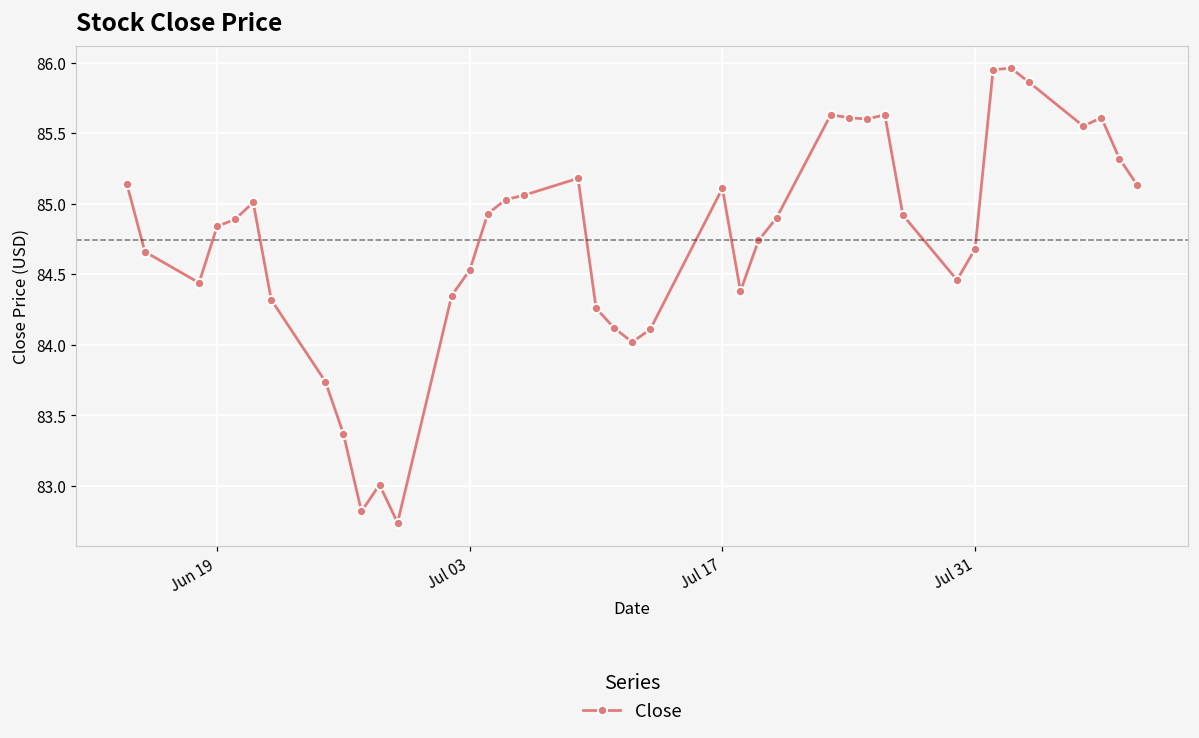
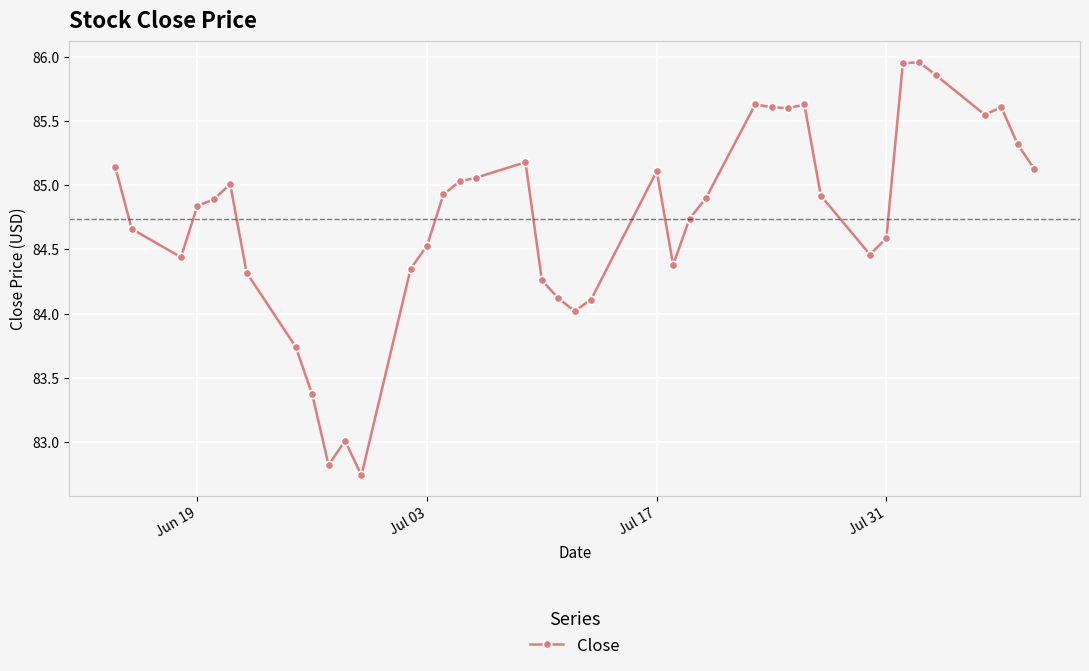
Jul 31: 84.68 -> 84.59
